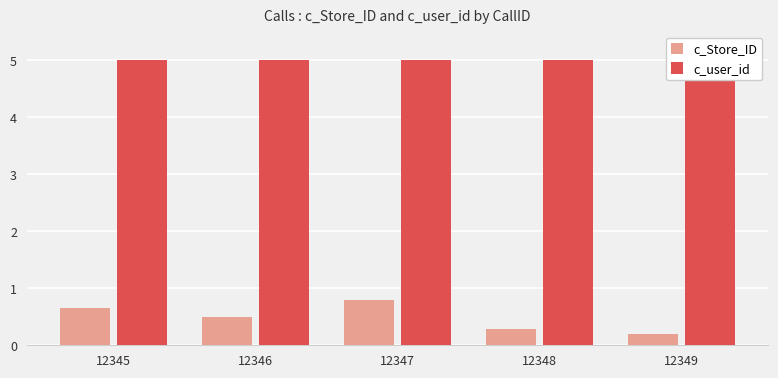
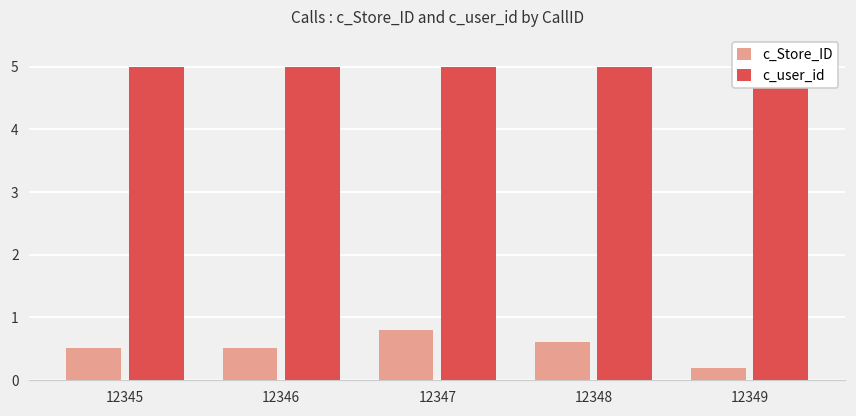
c_Store_ID, 12345: 0.7 -> 0.5
c_Store_ID, 12348: 0.3 -> 0.6
